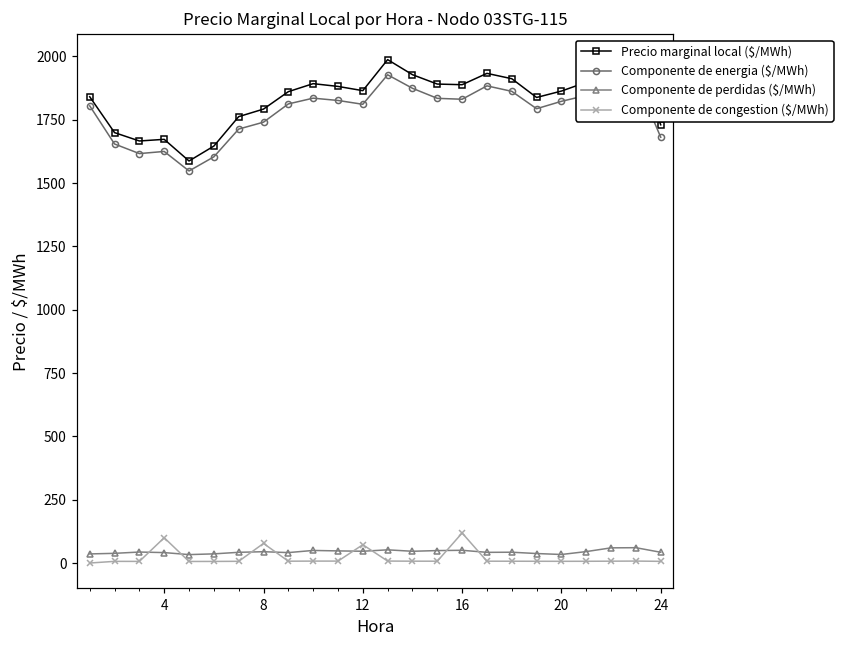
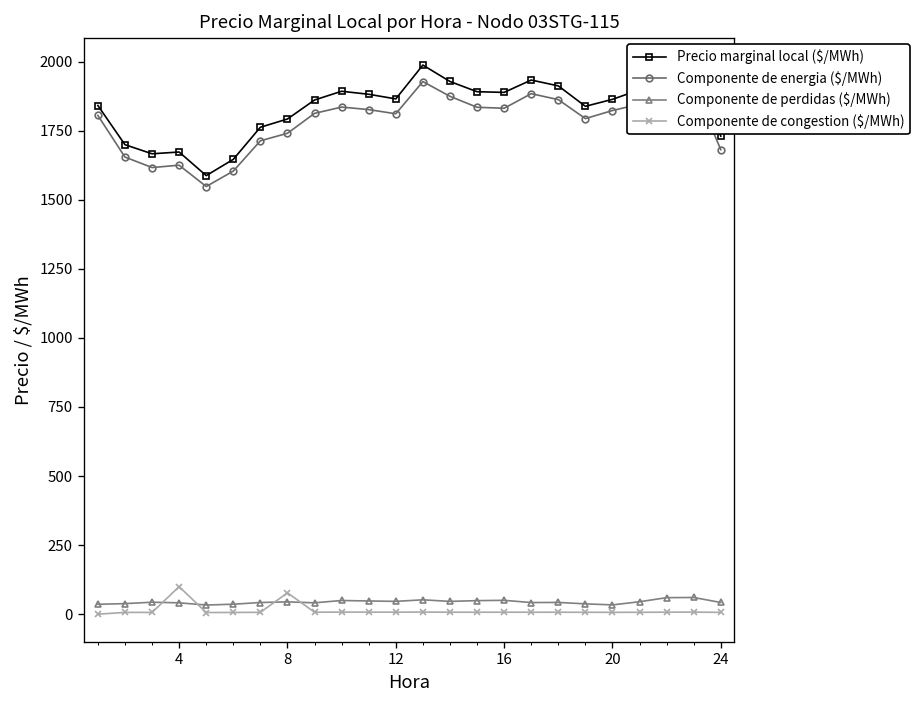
Componente de congestion ($/MWh), 12: 70 -> 10
Componente de congestion ($/MWh), 16: 120 -> 10
